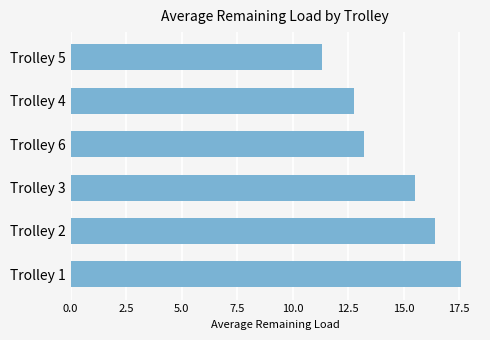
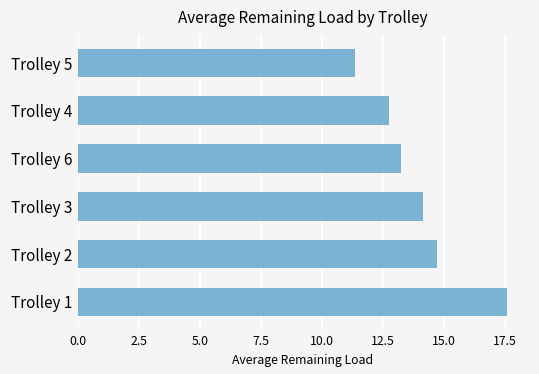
Trolley 3: 15.5 -> 14.2
Trolley 2: 16.4 -> 14.7
